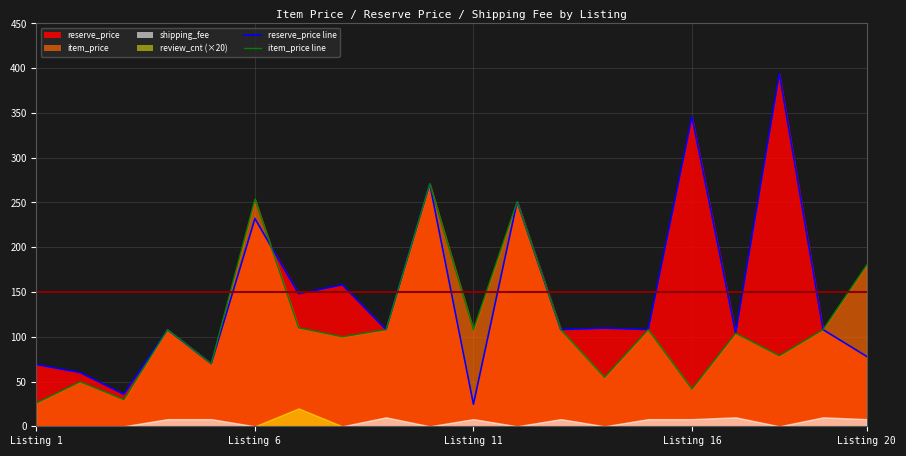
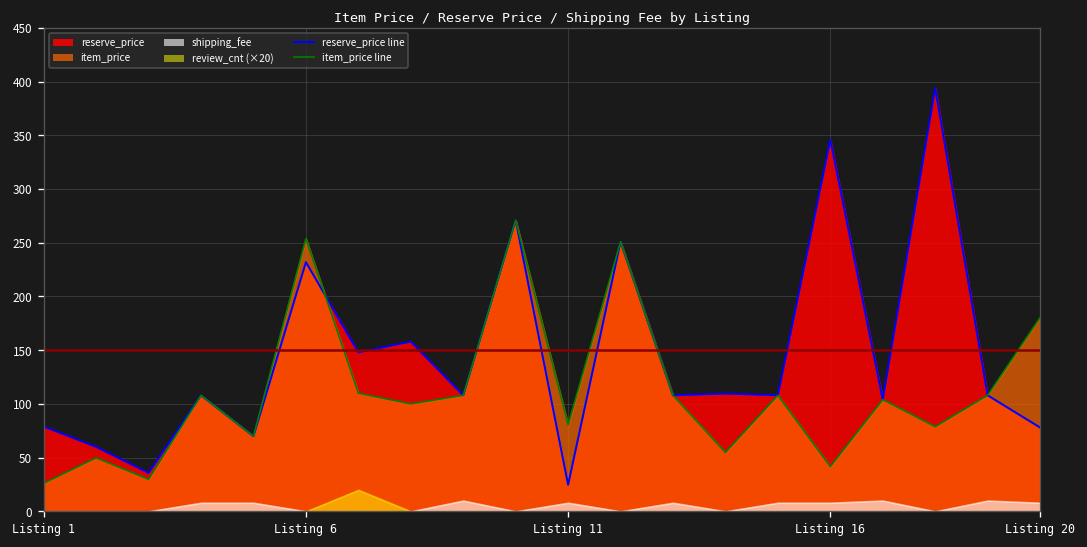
reserve_price, Listing 1: 70 -> 80
item_price, Listing 11: 110 -> 80
